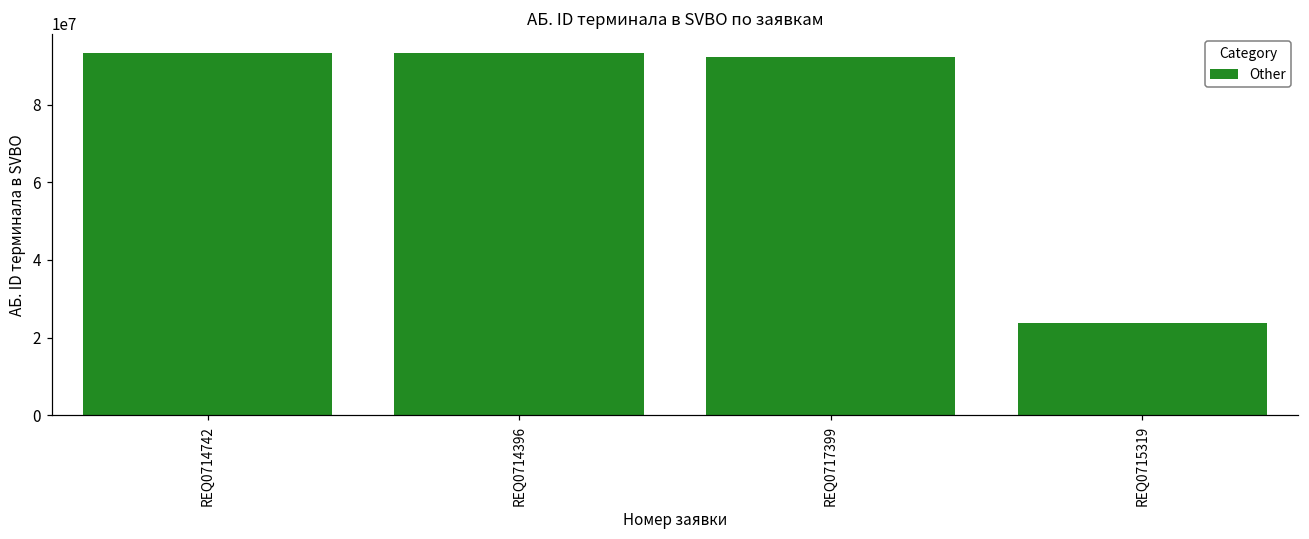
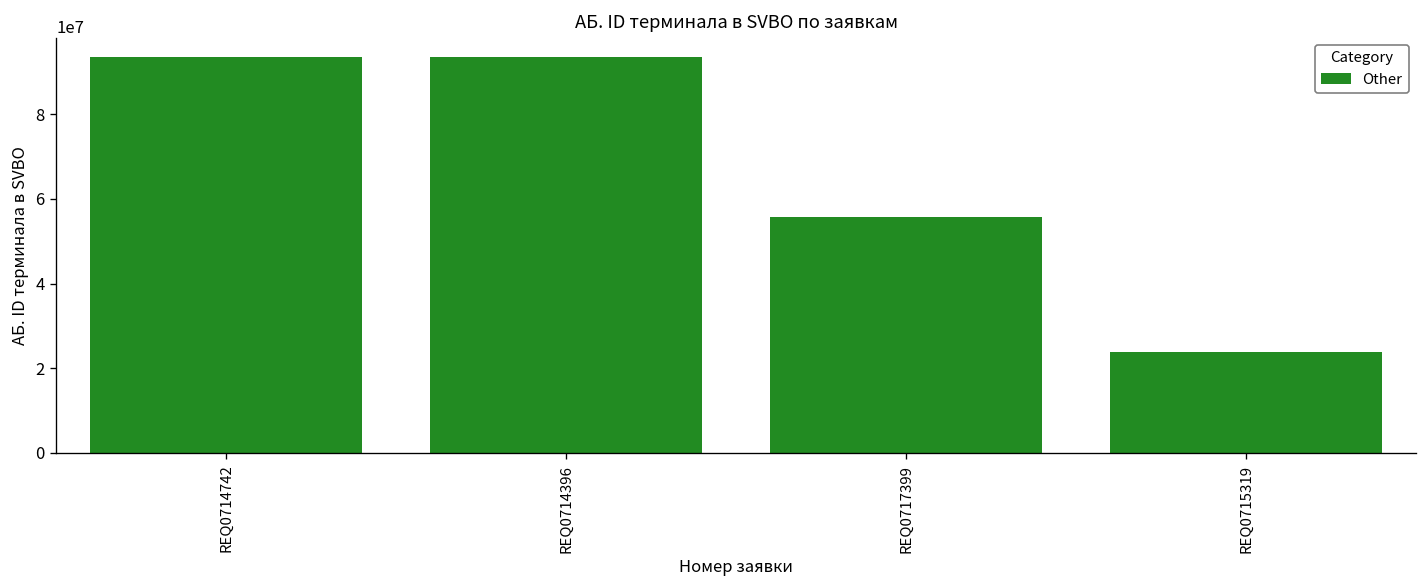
REQ0717399: 92000000 -> 56000000
